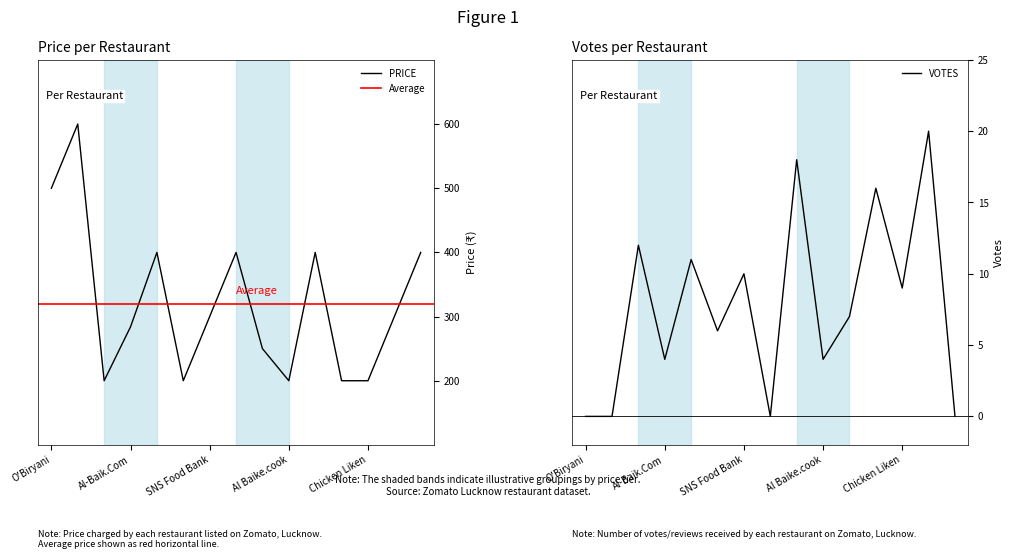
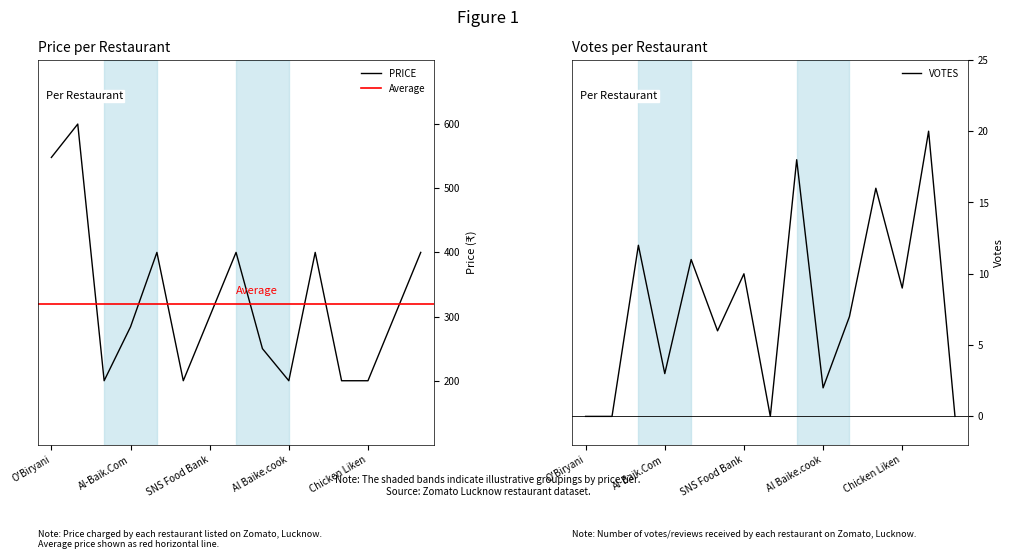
Price per Restaurant, O'Biryani: 500 -> 550
Votes per Restaurant, Al-Baik.Com: 4 -> 3
Votes per Restaurant, Al Baike.cook: 4 -> 2
